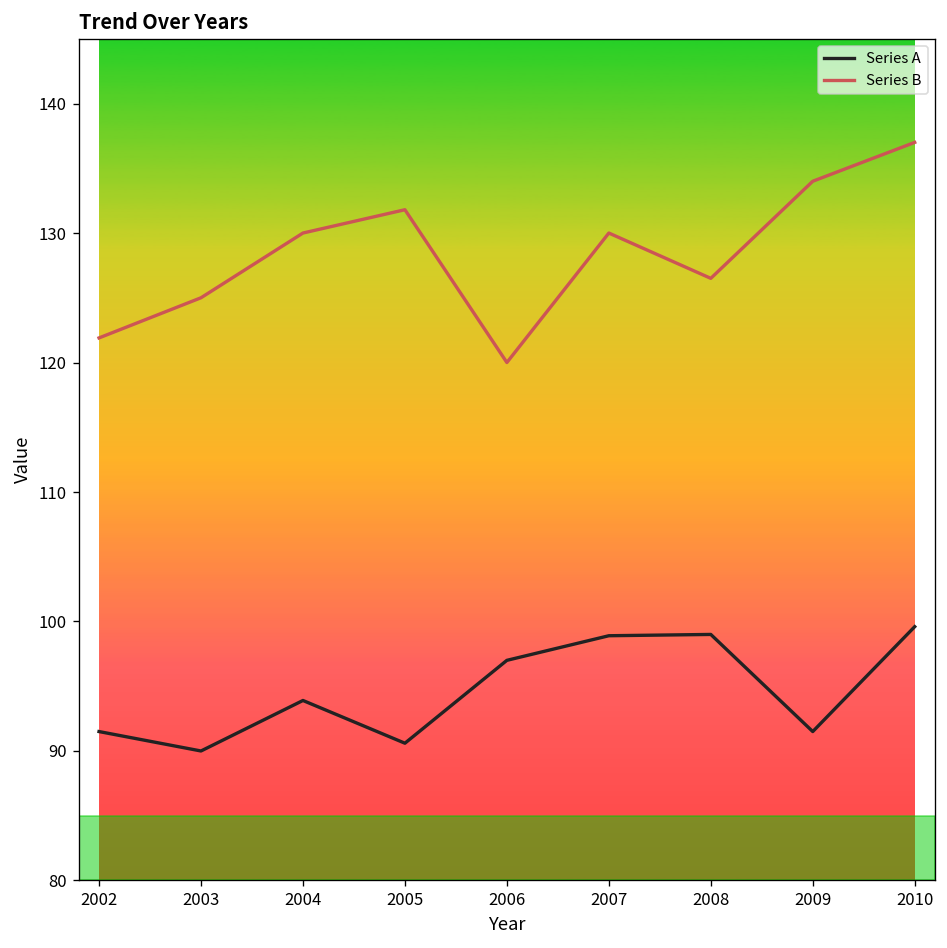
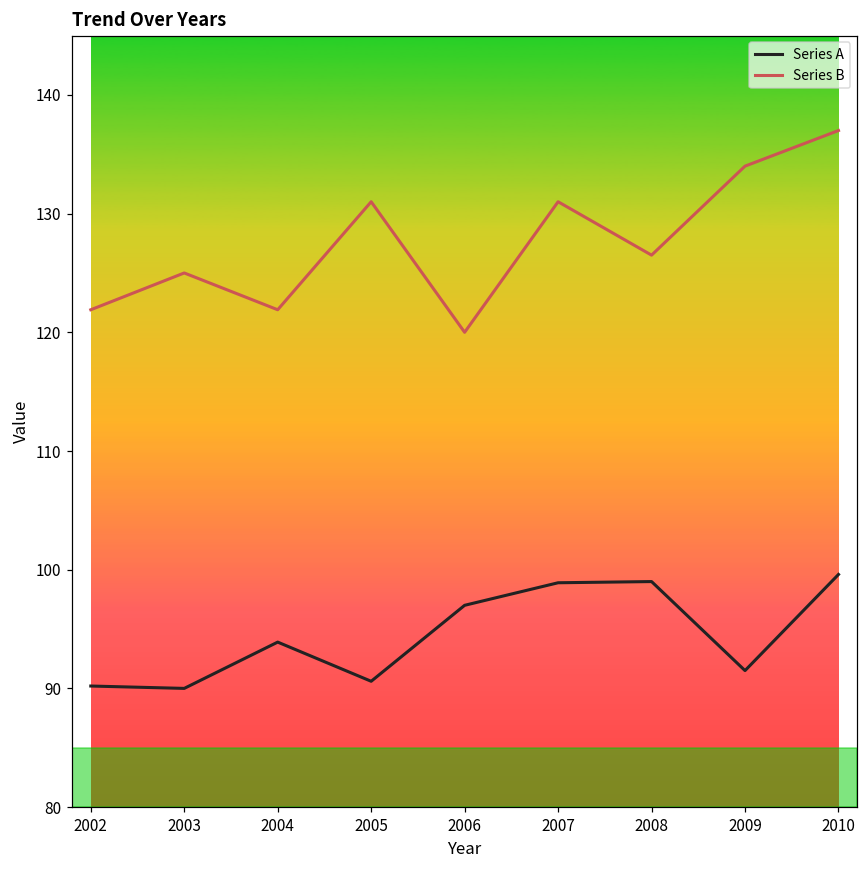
Series A, 2002: 91.5 -> 90.2
Series B, 2004: 130.0 -> 121.9
Series B, 2005: 131.8 -> 131.0
Series B, 2007: 130 -> 131
